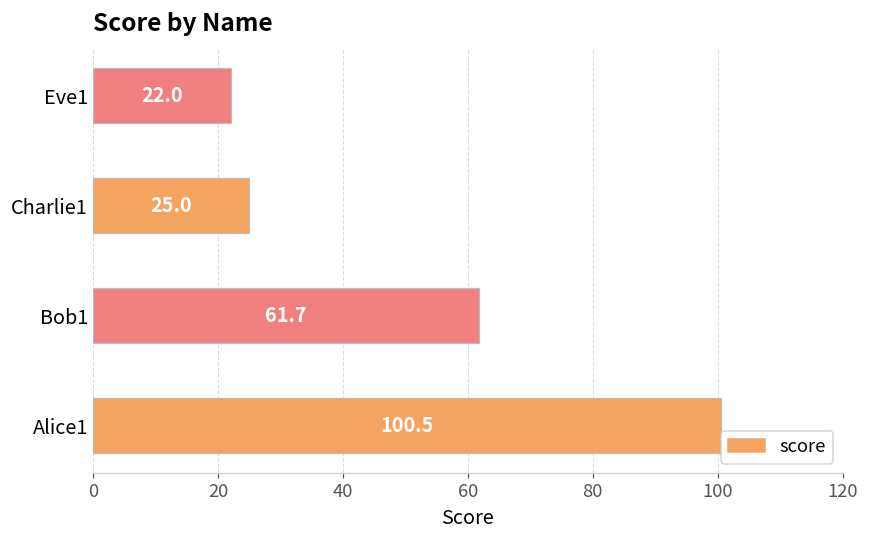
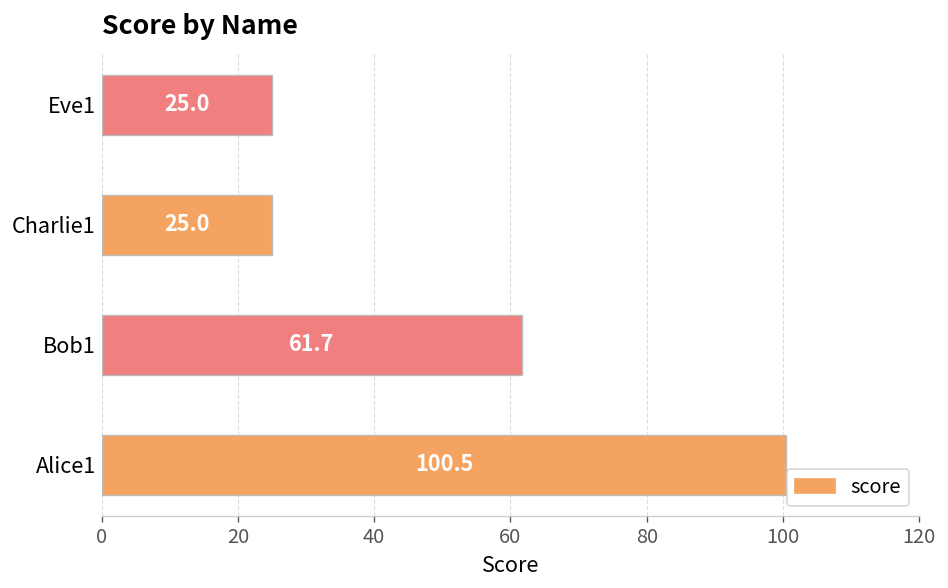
Eve1: 22.0 -> 25.0
